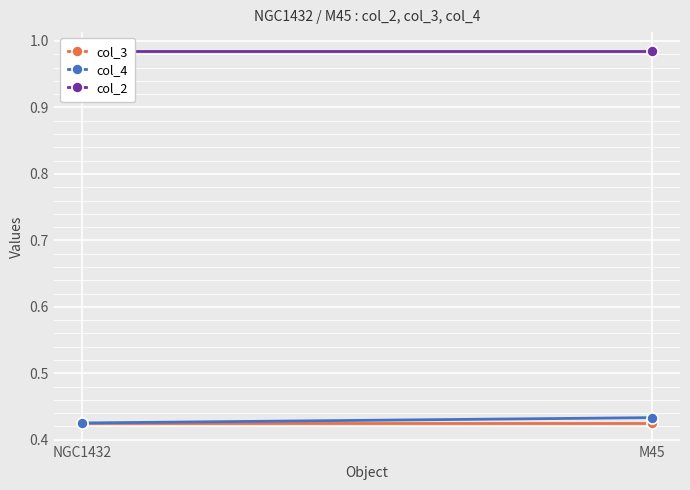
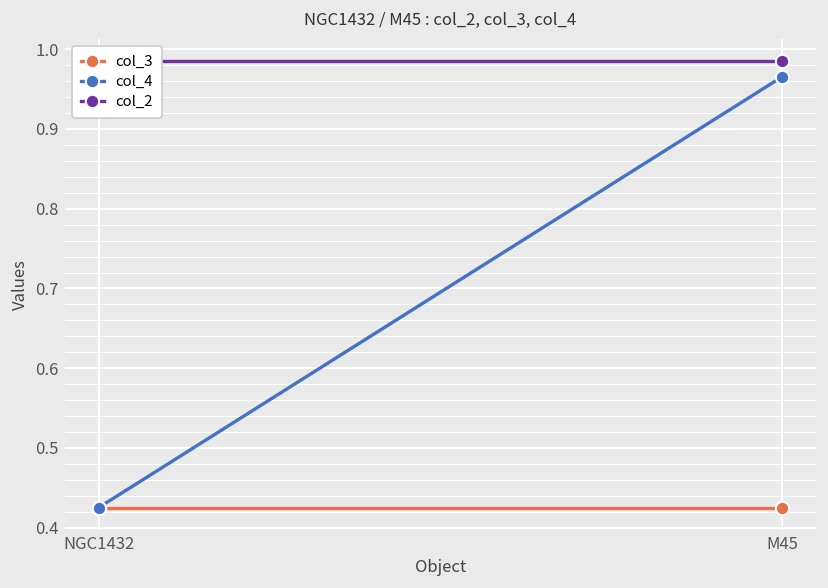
col_4, M45: 0.43 -> 0.97
